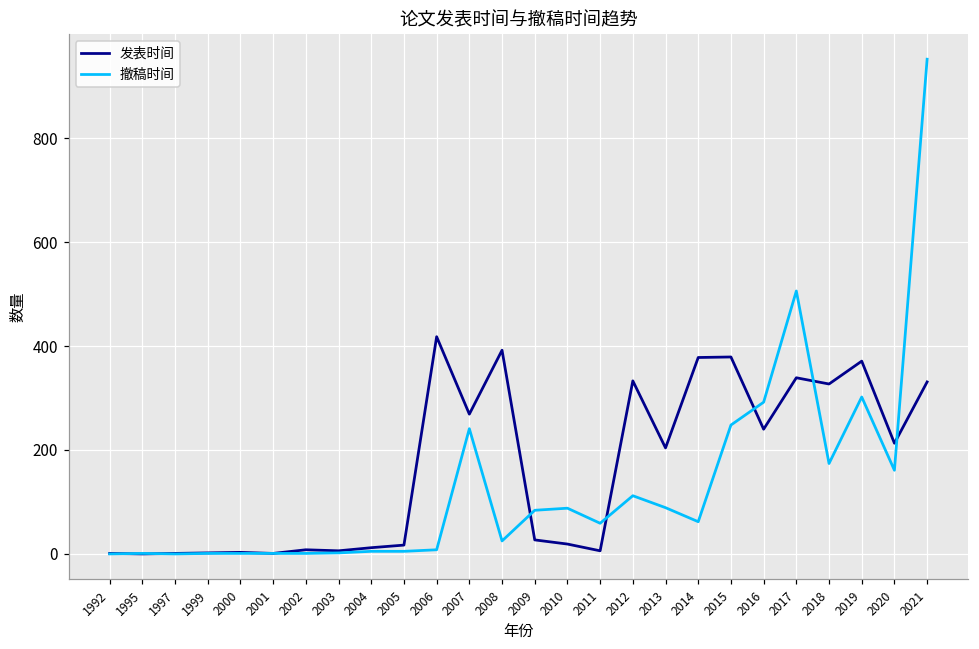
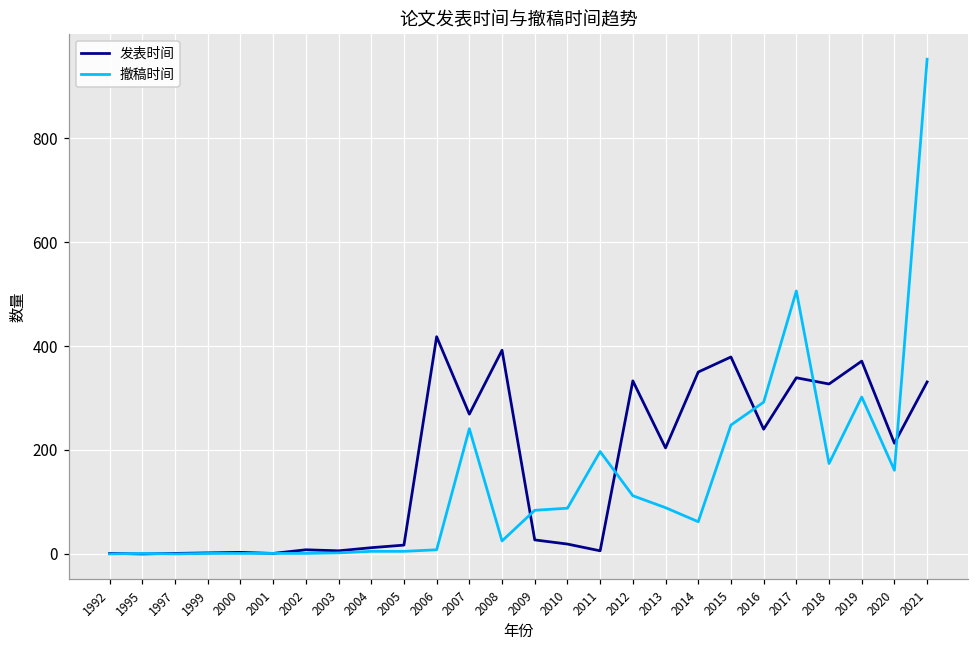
撤稿时间, 2011: 60 -> 200
发表时间, 2014: 380 -> 350
